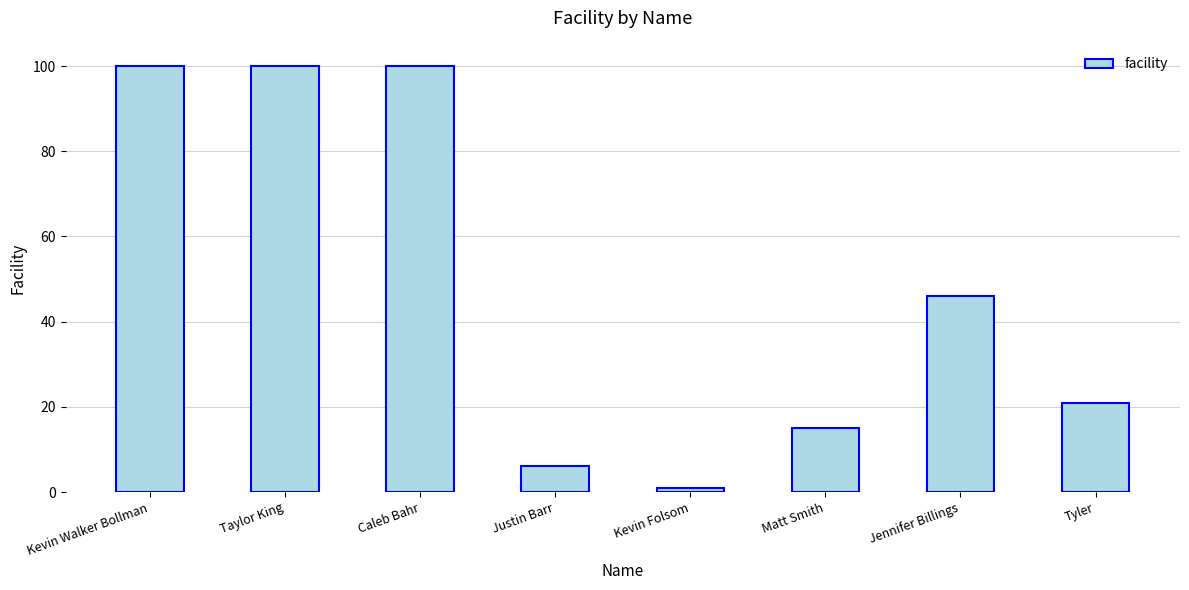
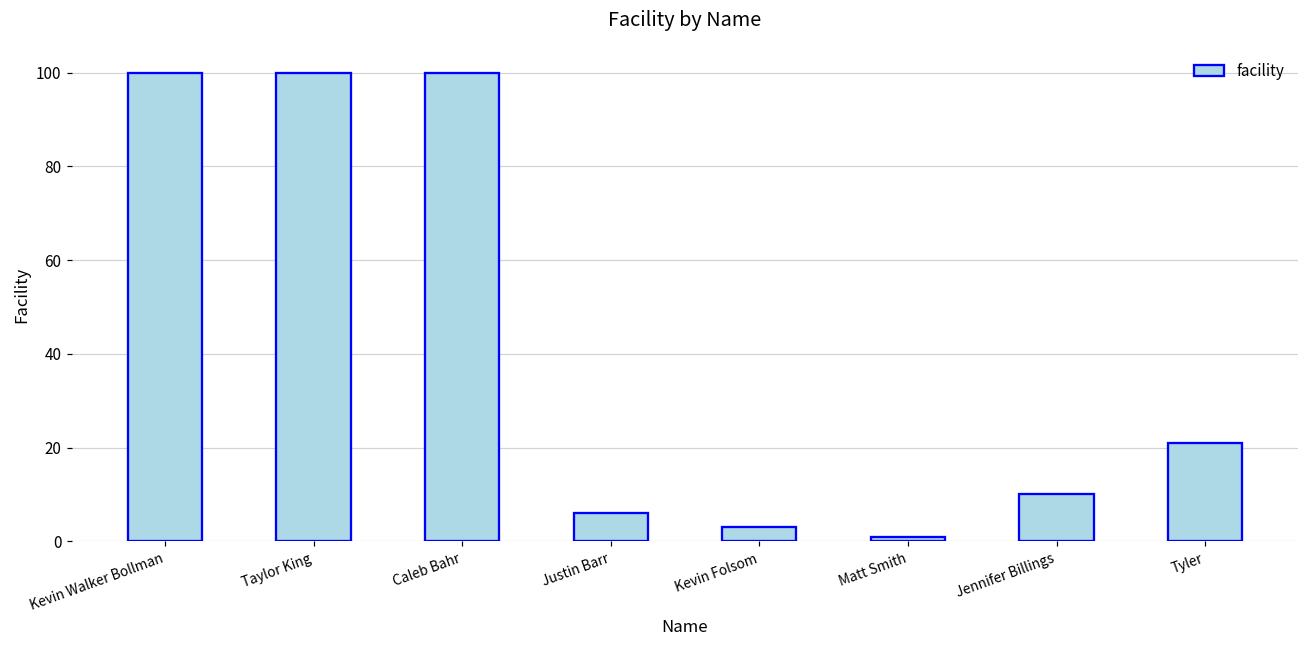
Kevin Folsom: 1 -> 3
Matt Smith: 15 -> 1
Jennifer Billings: 46 -> 10
